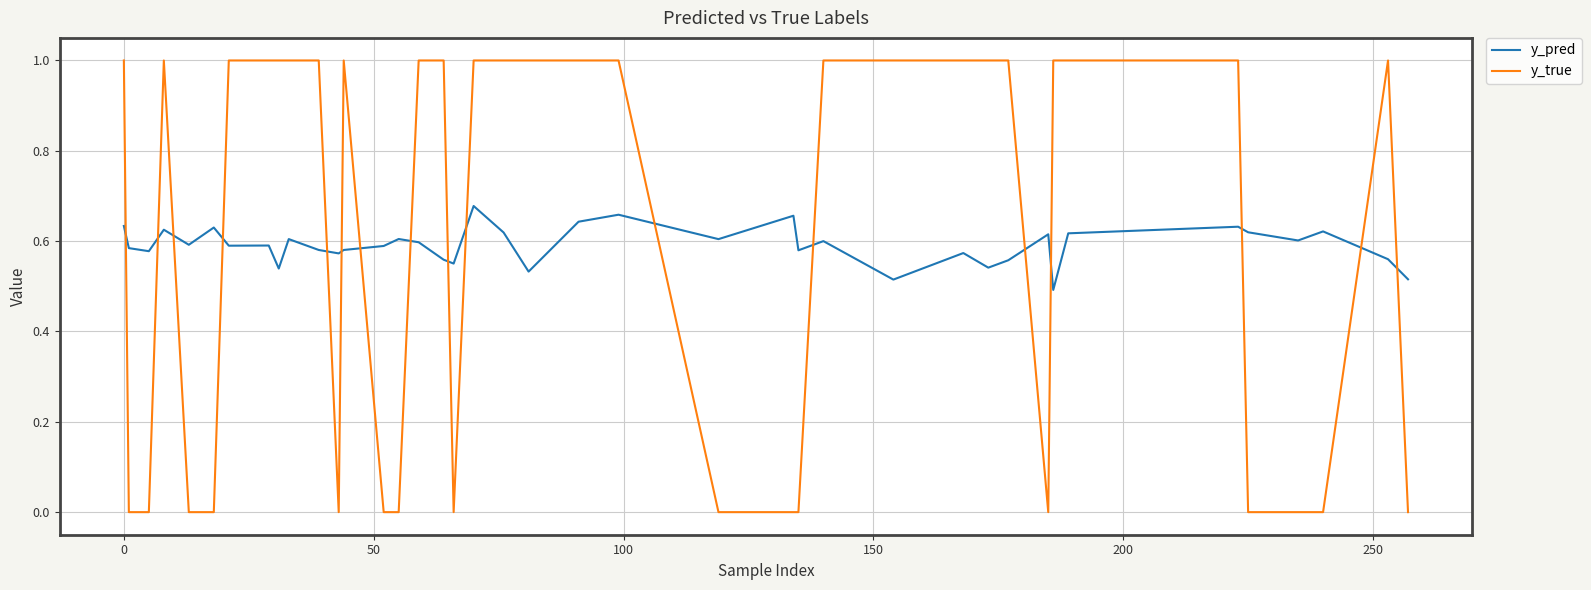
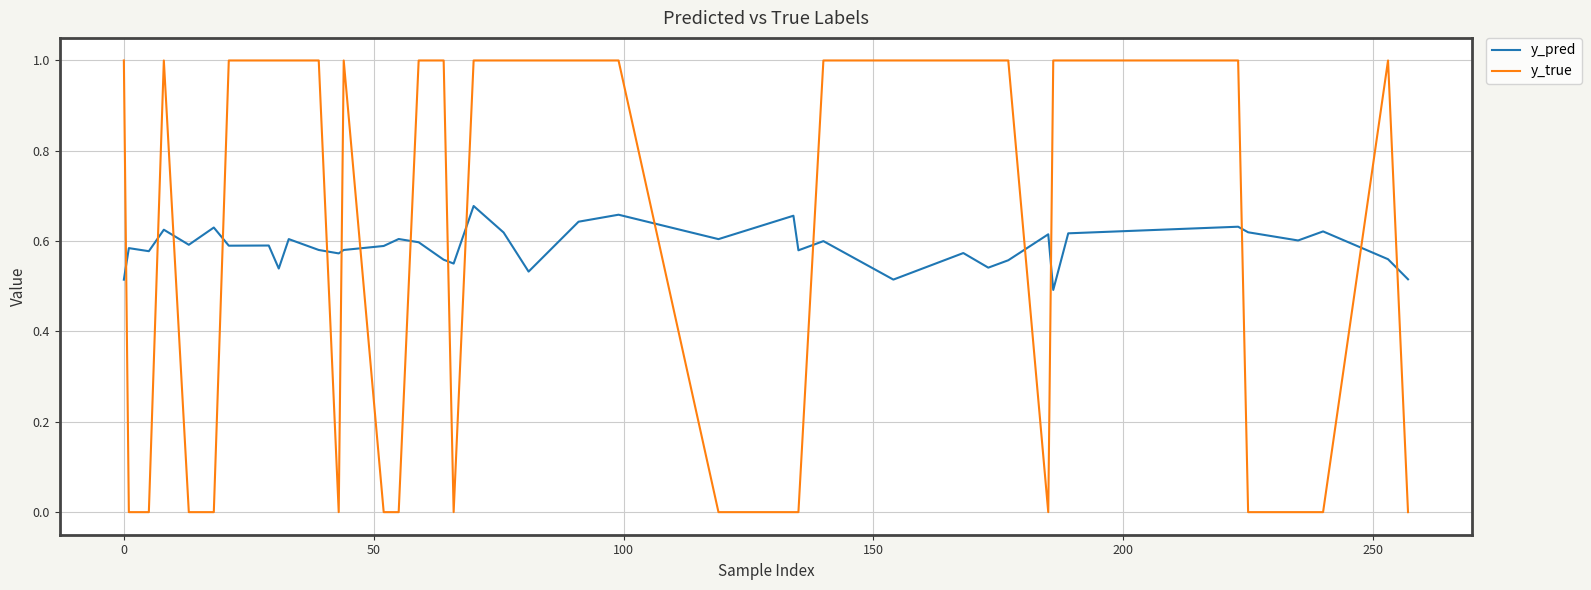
y_pred, 0: 0.63 -> 0.51
